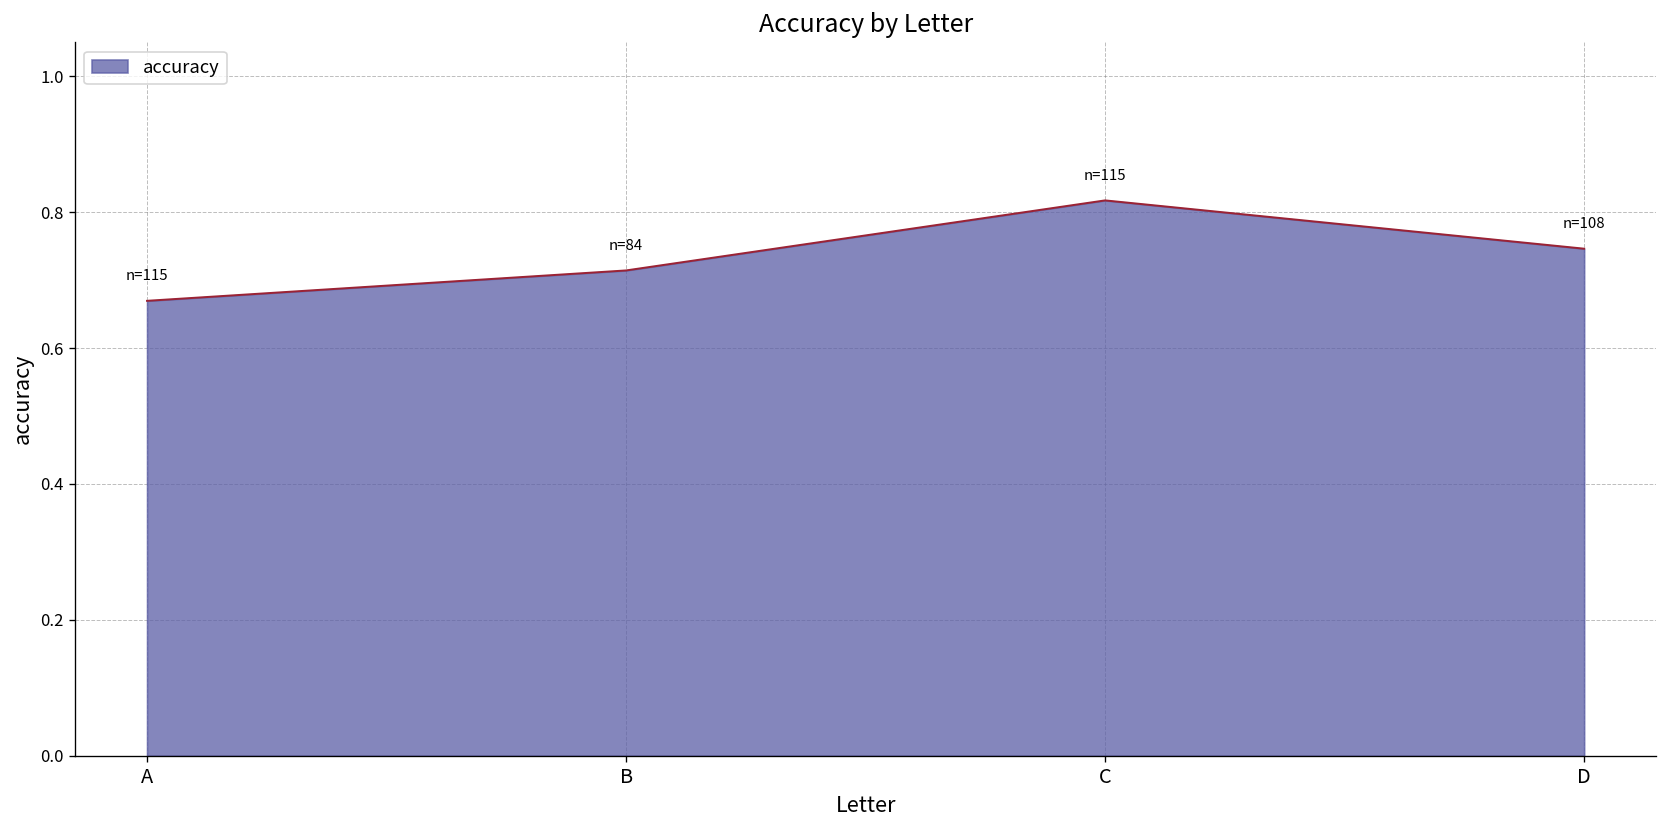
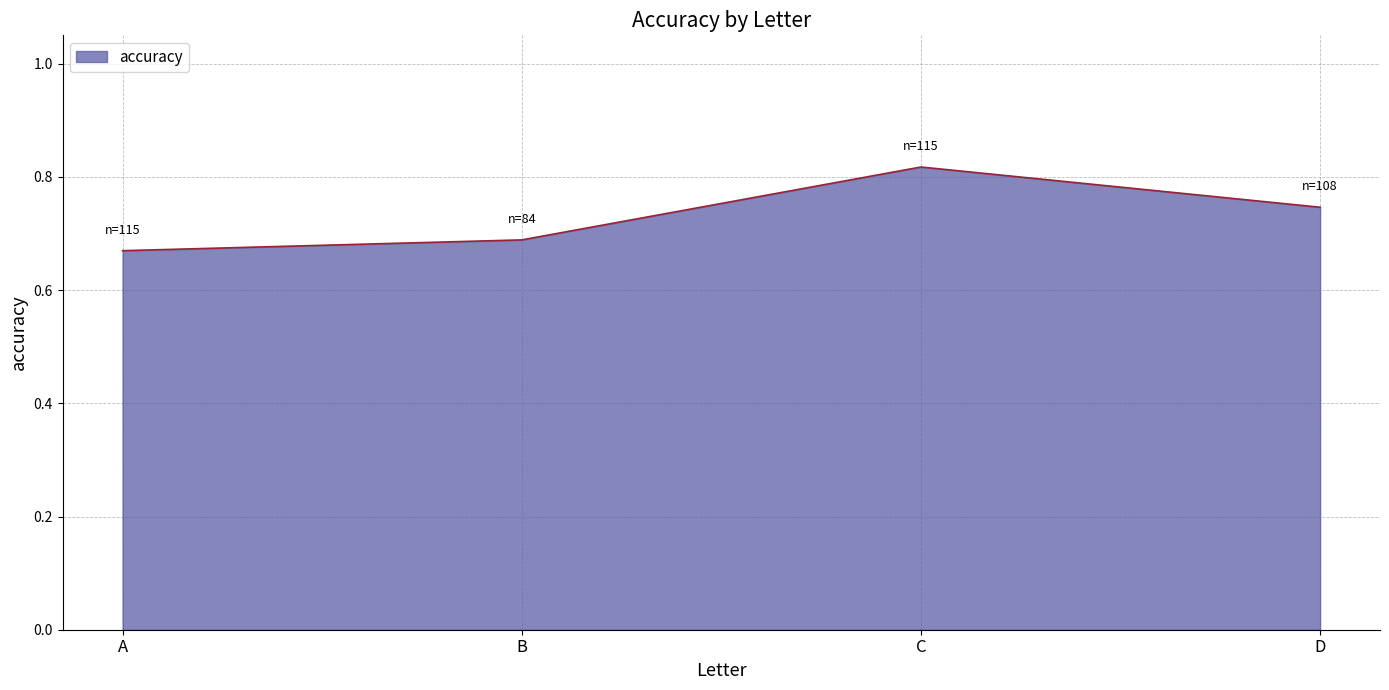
B: 0.71 -> 0.69
